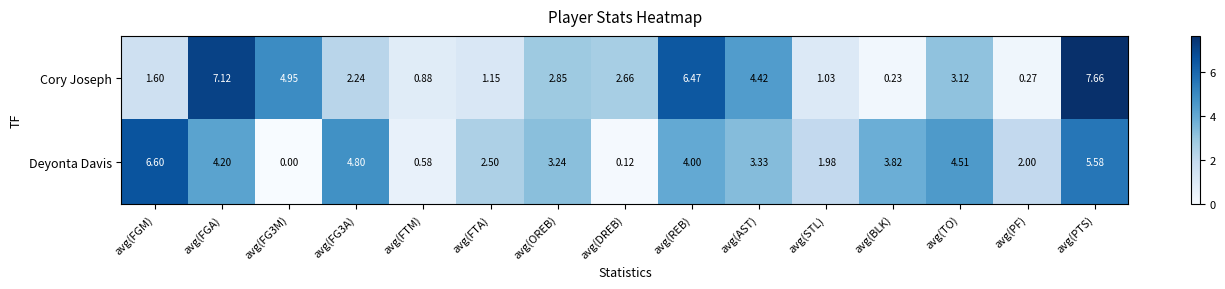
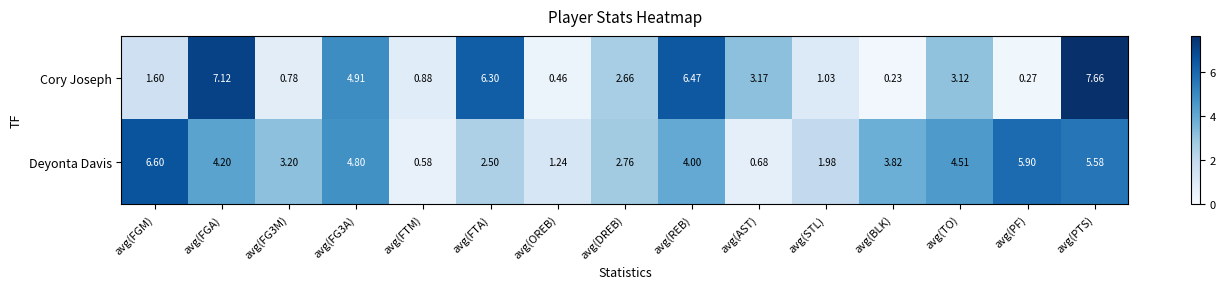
Cory Joseph, avg(FG3M): 4.95 -> 0.78
Cory Joseph, avg(FG3A): 2.24 -> 4.91
Cory Joseph, avg(FTA): 1.15 -> 6.30
Cory Joseph, avg(OREB): 2.85 -> 0.46
Cory Joseph, avg(AST): 4.42 -> 3.17
Deyonta Davis, avg(FG3M): 0.00 -> 3.20
Deyonta Davis, avg(OREB): 3.24 -> 1.24
Deyonta Davis, avg(DREB): 0.12 -> 2.76
Deyonta Davis, avg(AST): 3.33 -> 0.68
Deyonta Davis, avg(PF): 2.00 -> 5.90
